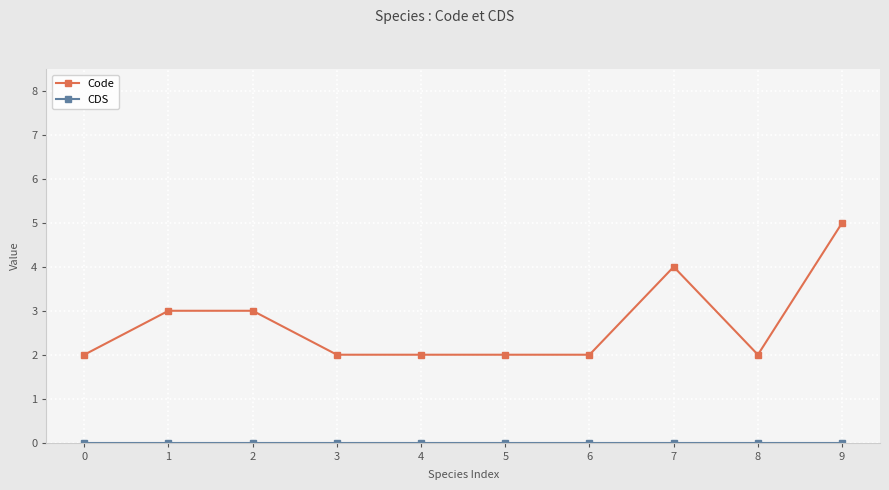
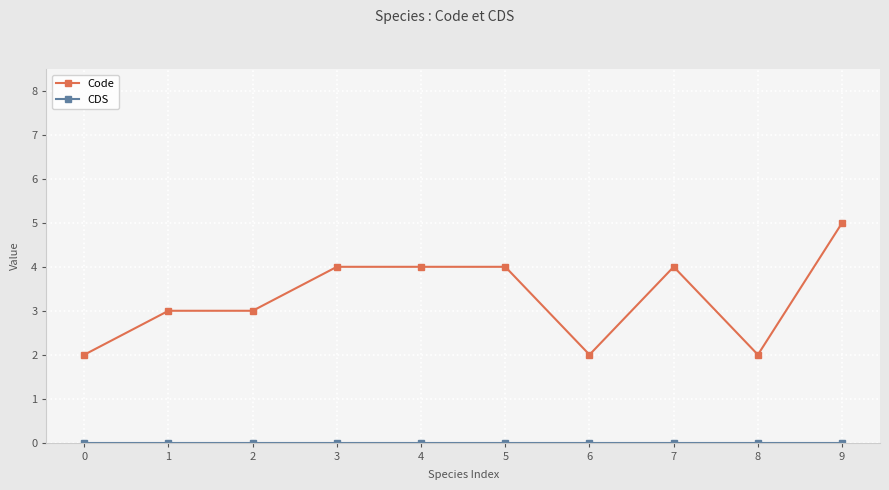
Code, 3: 2 -> 4
Code, 4: 2 -> 4
Code, 5: 2 -> 4
